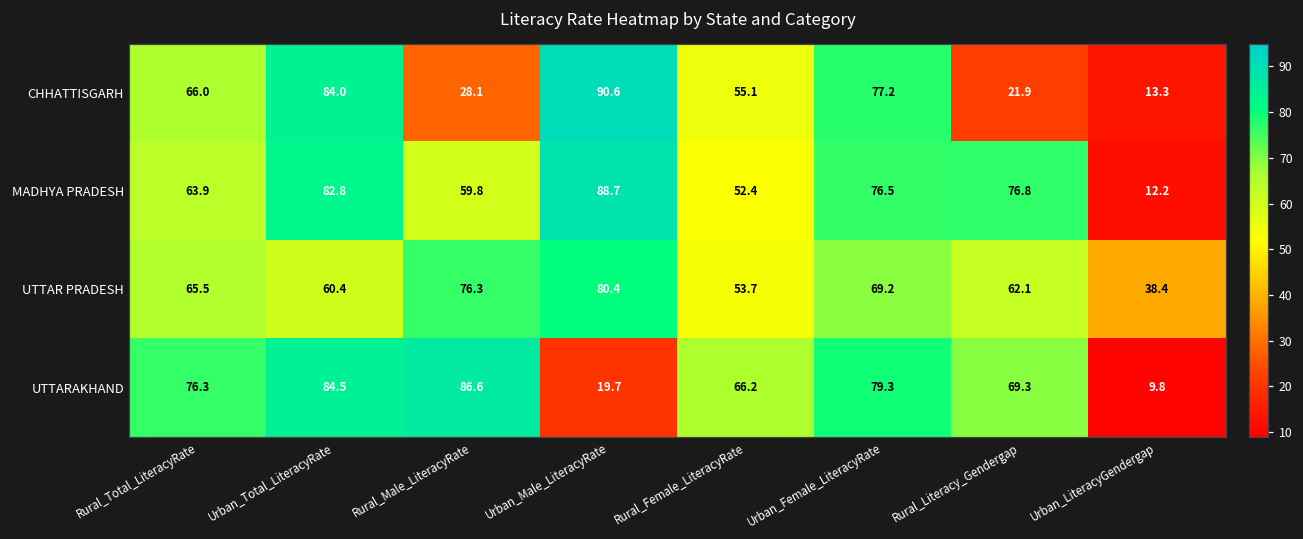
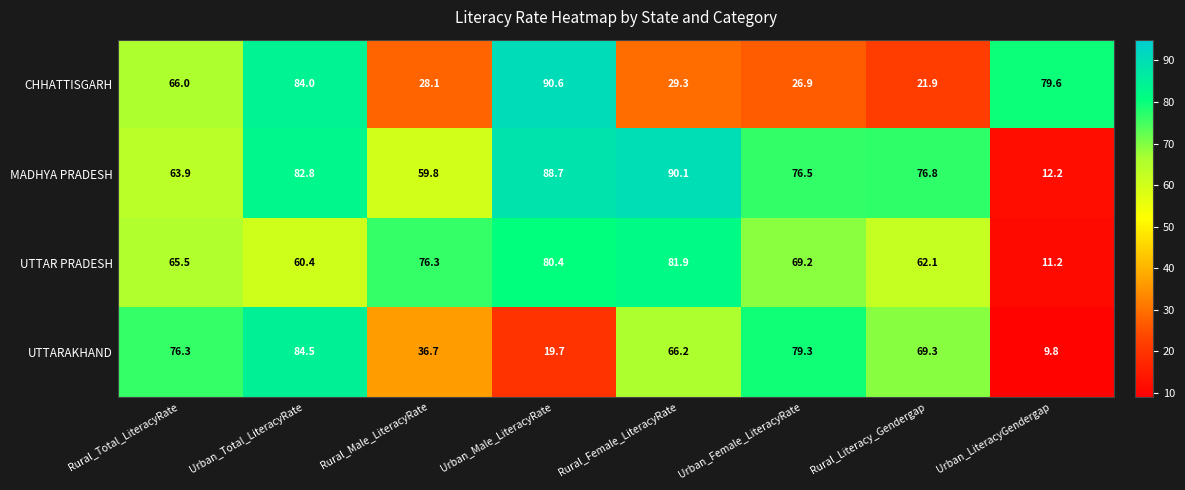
CHHATTISGARH, Rural_Female_LiteracyRate: 55.1 -> 29.3
CHHATTISGARH, Urban_Female_LiteracyRate: 77.2 -> 26.9
CHHATTISGARH, Urban_LiteracyGendergap: 13.3 -> 79.6
MADHYA PRADESH, Rural_Female_LiteracyRate: 52.4 -> 90.1
UTTAR PRADESH, Rural_Female_LiteracyRate: 53.7 -> 81.9
UTTAR PRADESH, Urban_LiteracyGendergap: 38.4 -> 11.2
UTTARAKHAND, Rural_Male_LiteracyRate: 86.6 -> 36.7
